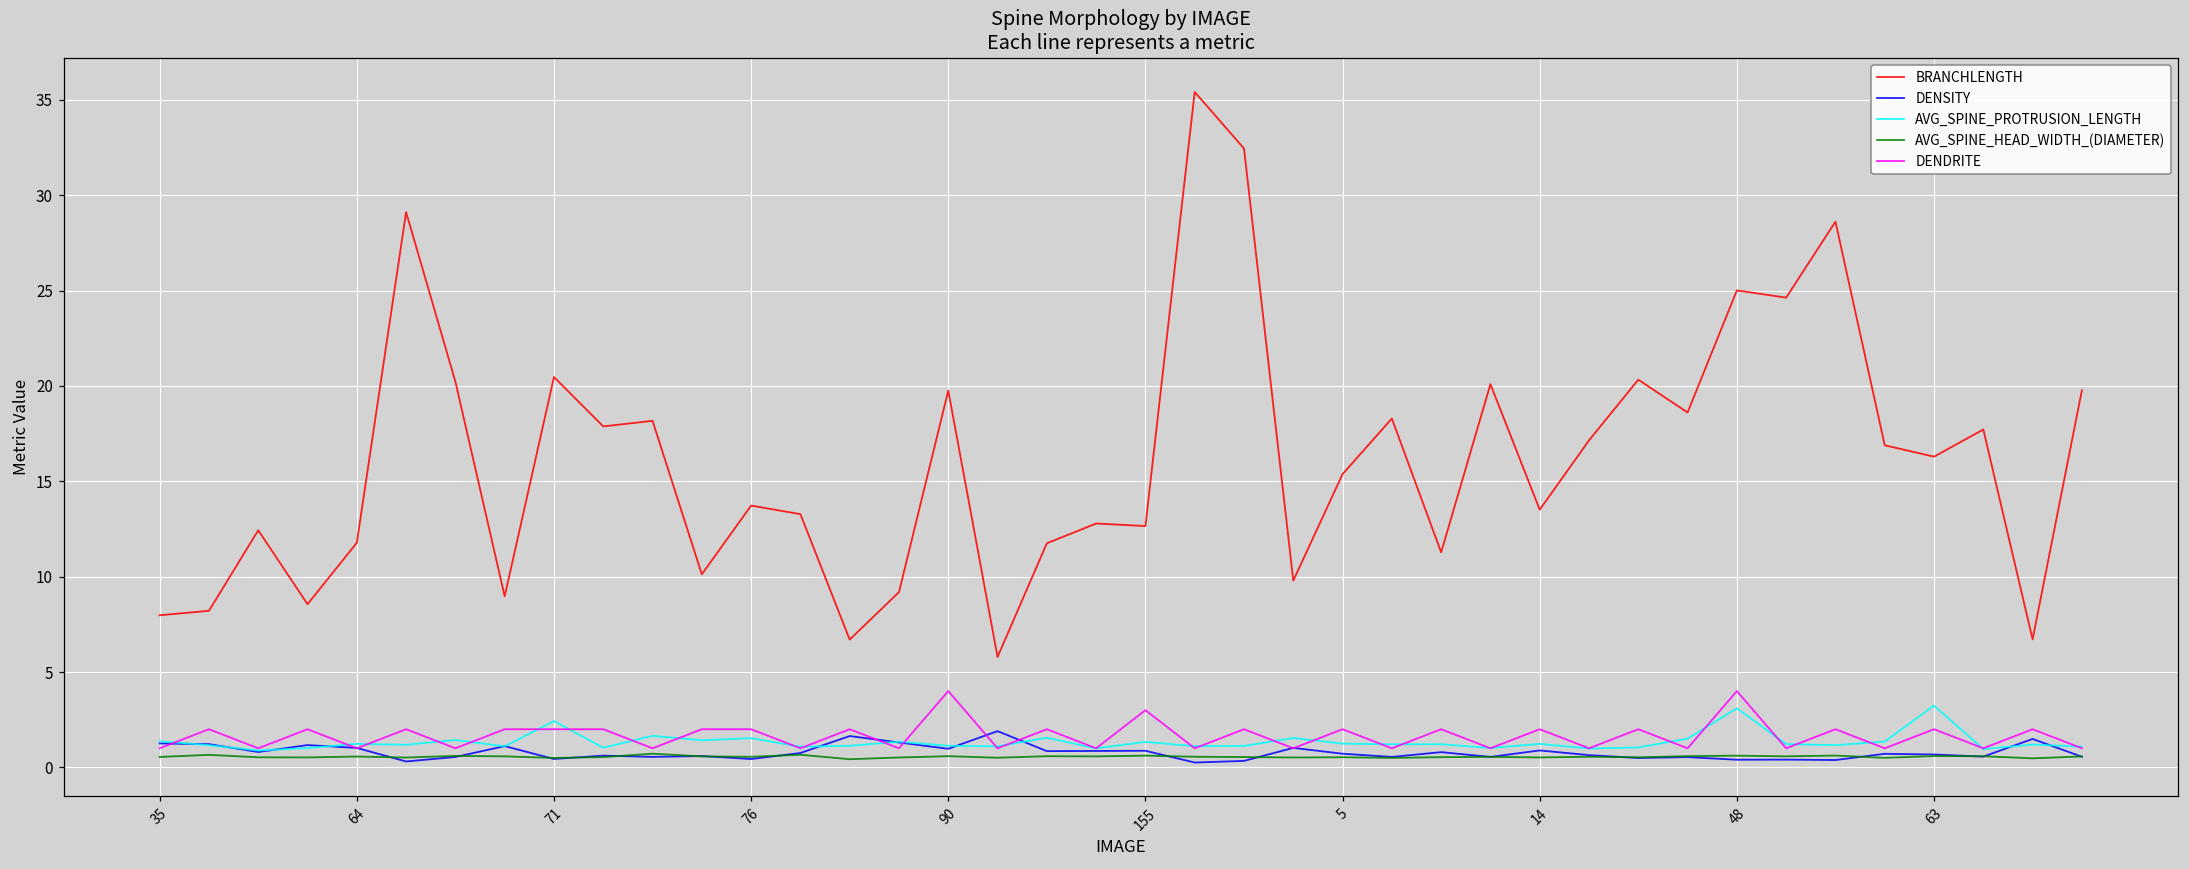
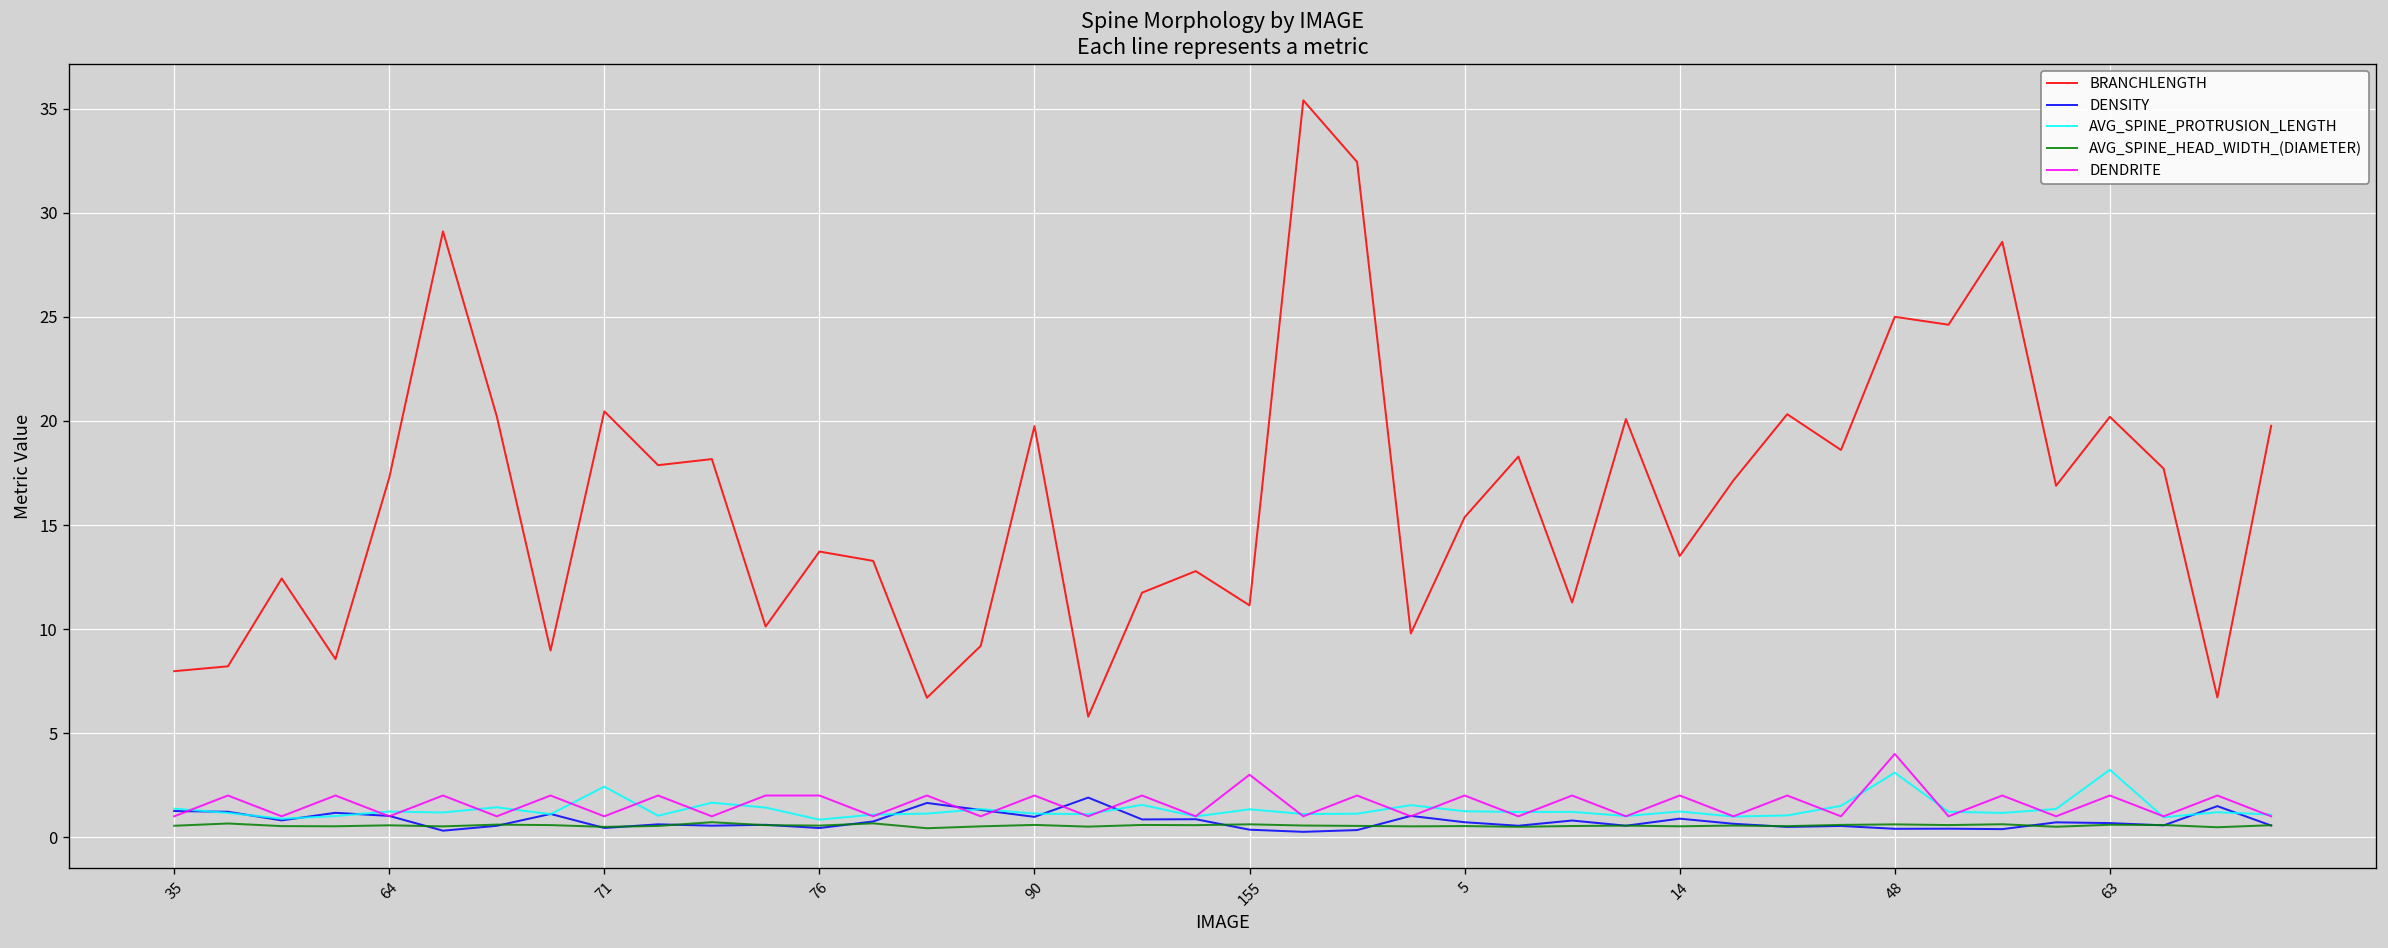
BRANCHLENGTH, 64: 11.8 -> 17.3
DENDRITE, 71: 2 -> 1
AVG_SPINE_PROTRUSION_LENGTH, 76: 1.5 -> 0.8
DENDRITE, 90: 4 -> 2
BRANCHLENGTH, 155: 12.7 -> 11.1
DENSITY, 155: 0.9 -> 0.4
BRANCHLENGTH, 63: 16.3 -> 20.2
